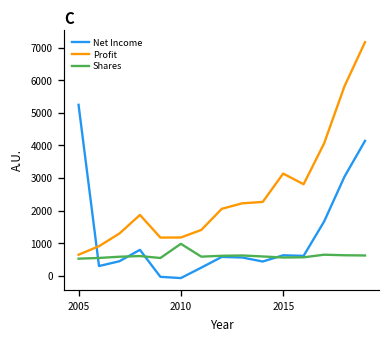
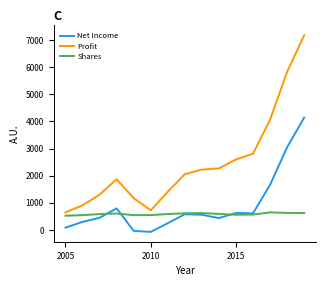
Net Income, 2005: 5200 -> 100
Profit, 2010: 1200 -> 700
Shares, 2010: 1000 -> 600
Profit, 2015: 3100 -> 2600
